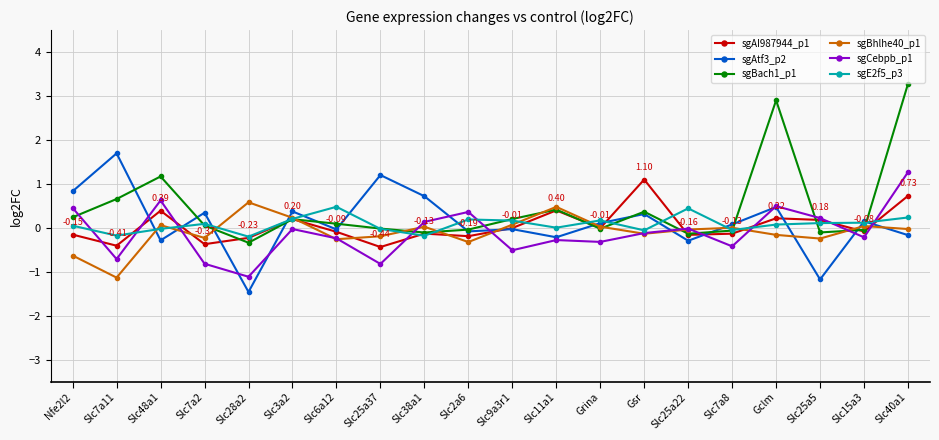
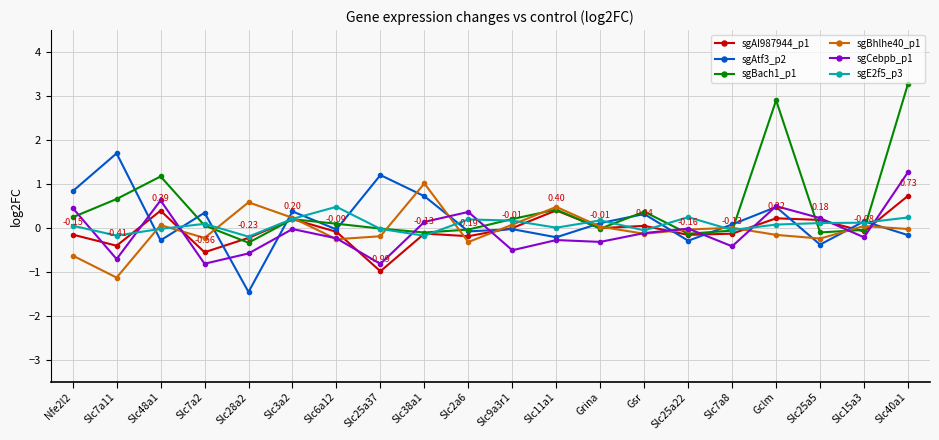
sgAI987944_p1, Slc7a2: -0.37 -> -0.56
sgCebpb_p1, Slc28a2: -1.1 -> -0.6
sgAI987944_p1, Slc25a37: -0.44 -> -0.99
sgBhlhe40_p1, Slc38a1: 0.0 -> 1.0
sgAI987944_p1, Gsr: 1.10 -> 0.04
sgE2f5_p3, Slc25a22: 0.4 -> 0.2
sgAtf3_p2, Slc25a5: -1.2 -> -0.4
